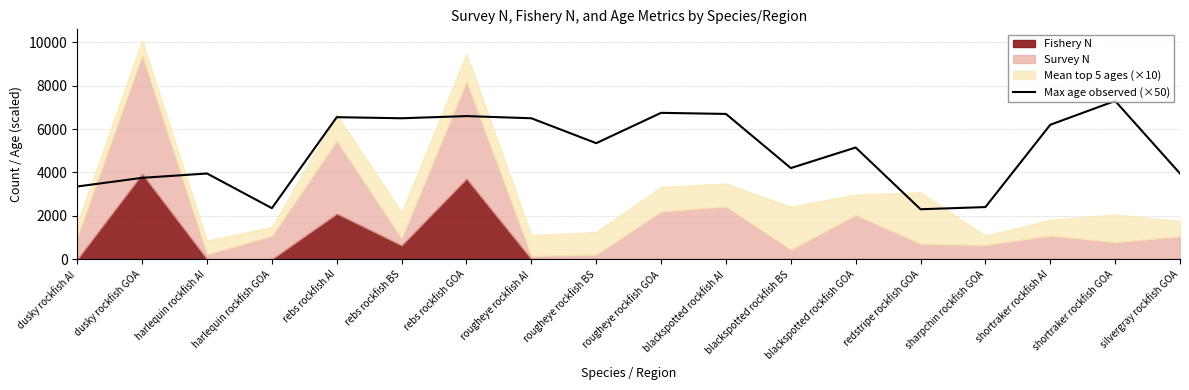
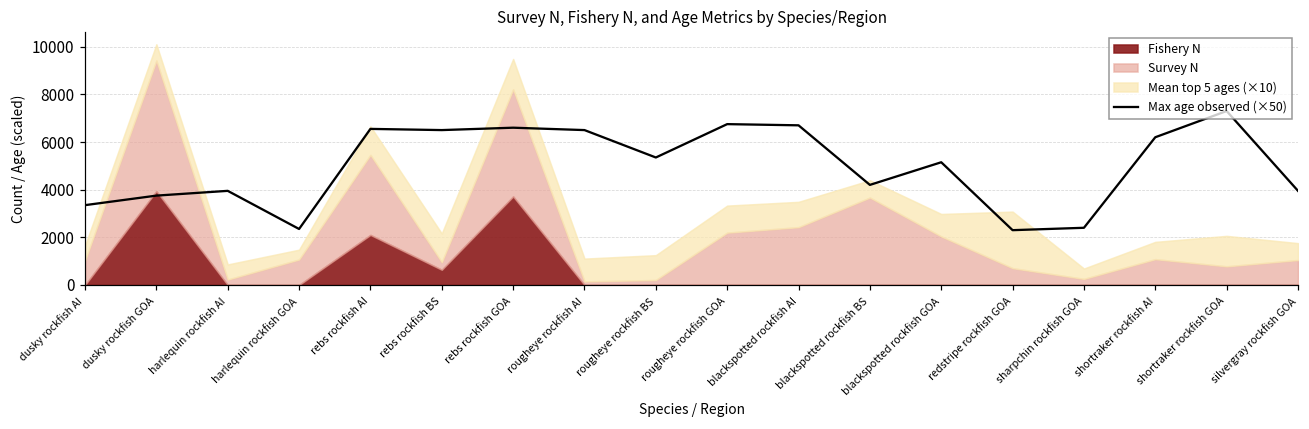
Survey N, blackspotted rockfish BS: 400 -> 3700
Mean top 5 ages (×10), blackspotted rockfish BS: 2000 -> 700
Survey N, sharpchin rockfish GOA: 600 -> 300
